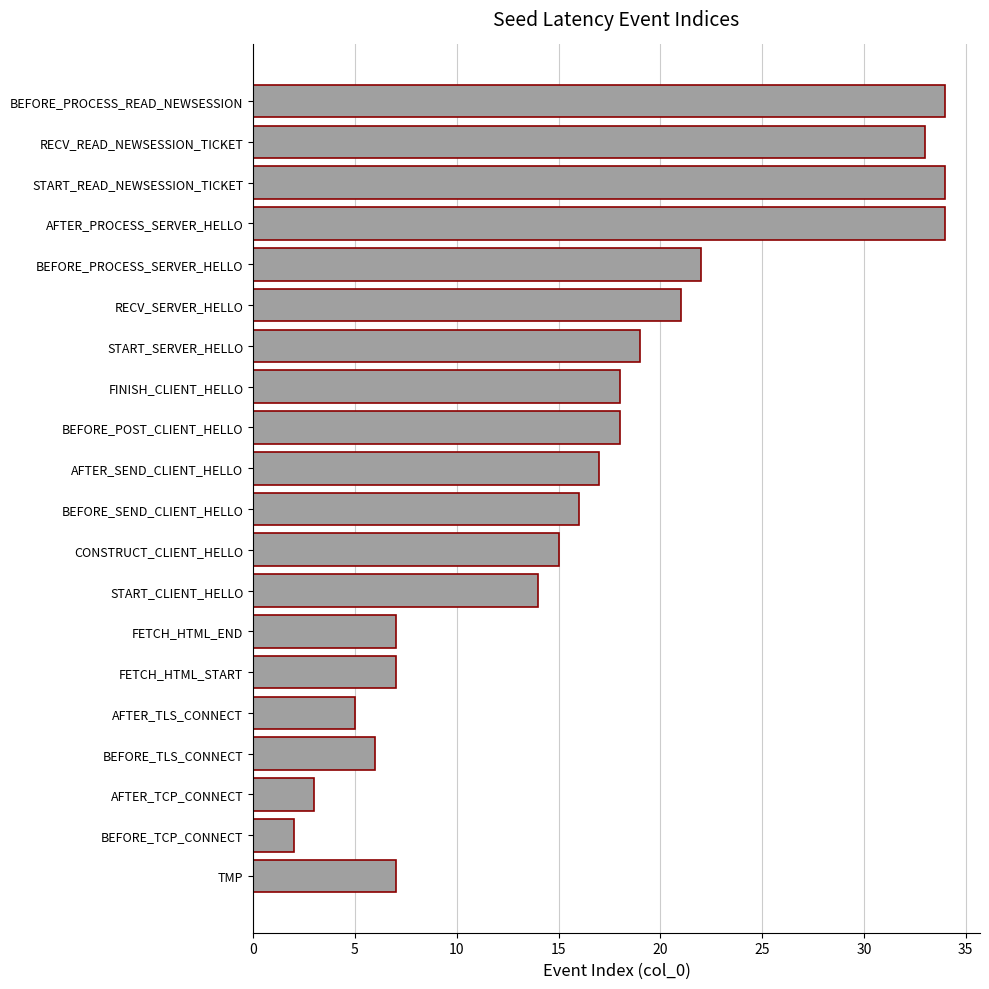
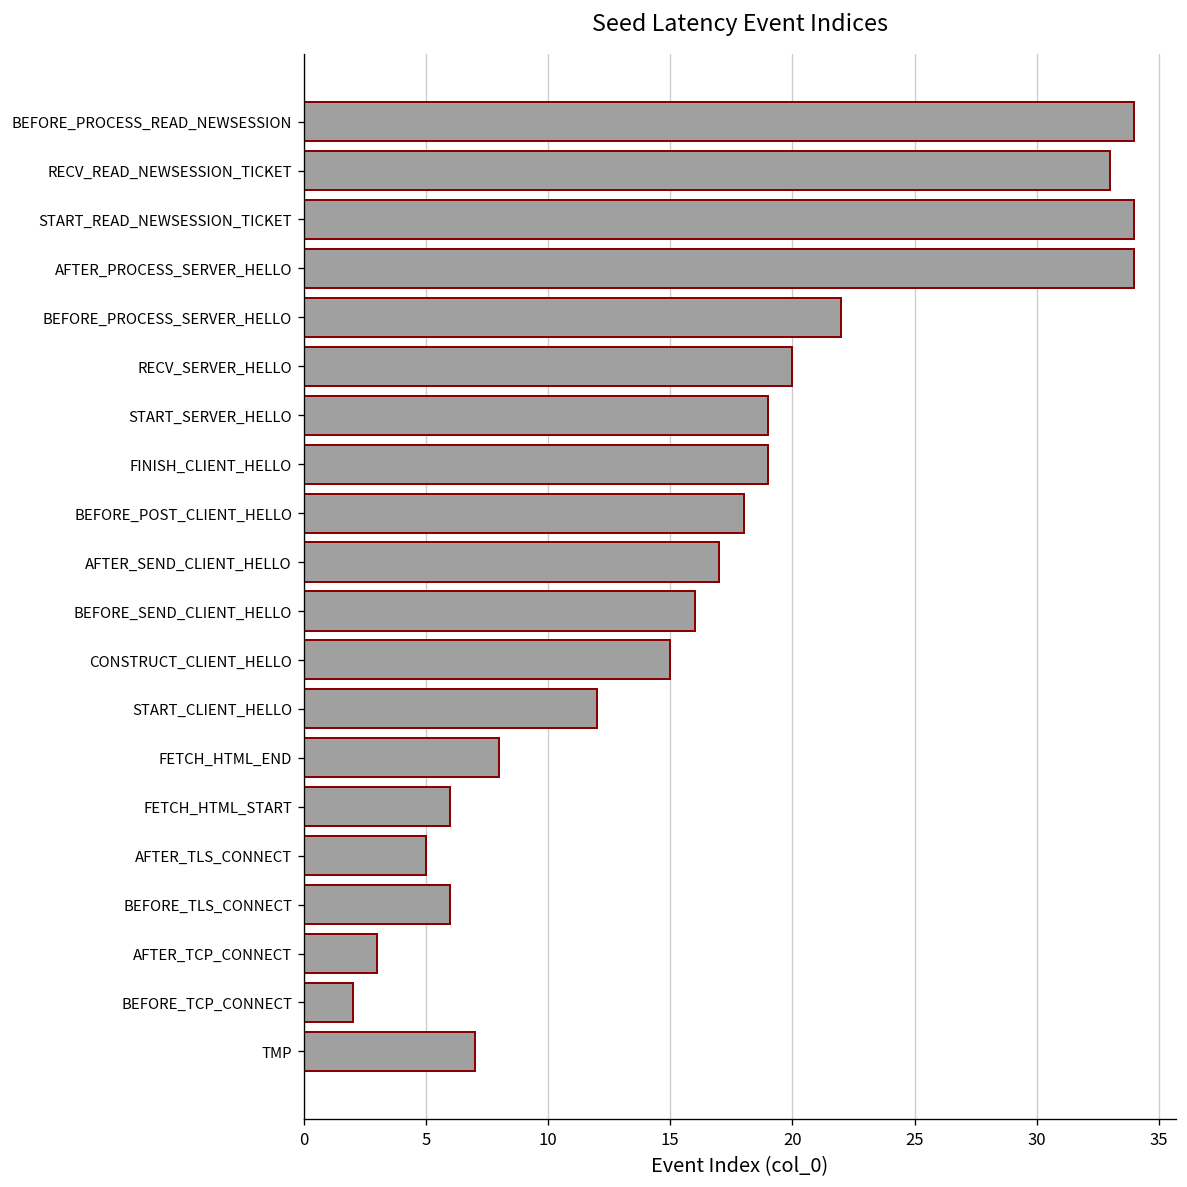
RECV_SERVER_HELLO: 21 -> 20
FINISH_CLIENT_HELLO: 18 -> 19
START_CLIENT_HELLO: 14 -> 12
FETCH_HTML_END: 7 -> 8
FETCH_HTML_START: 7 -> 6
